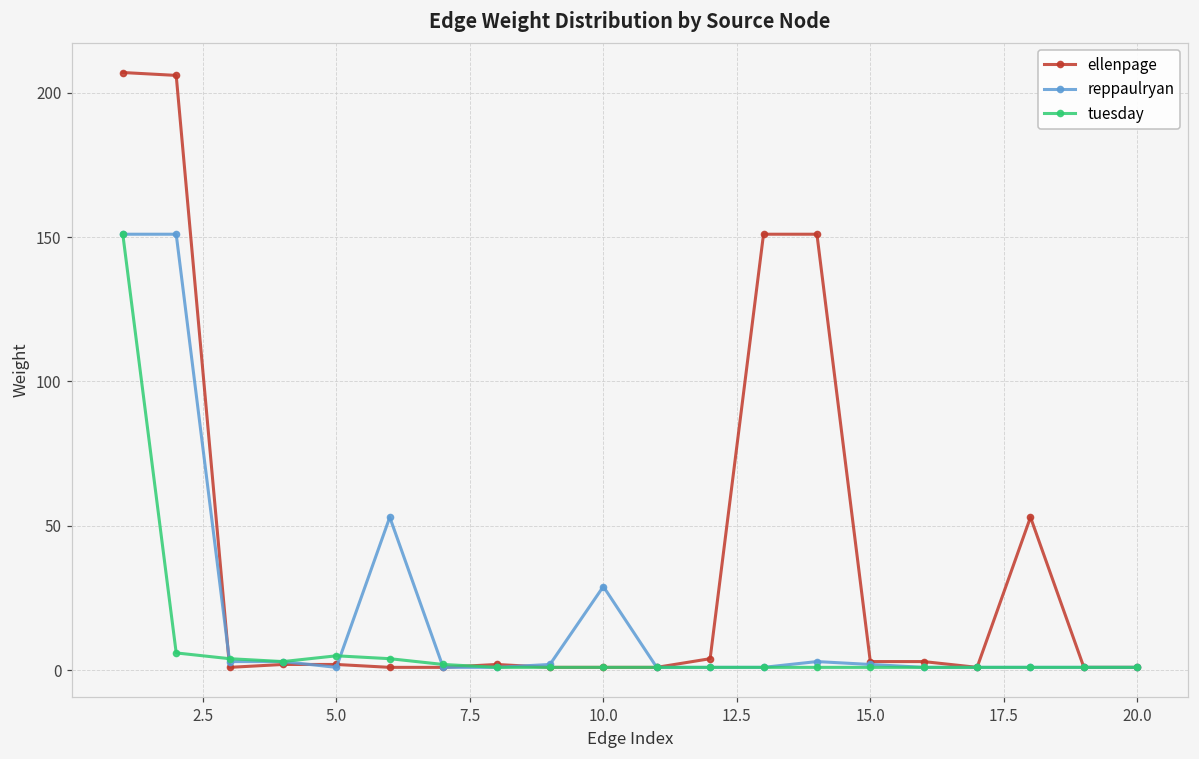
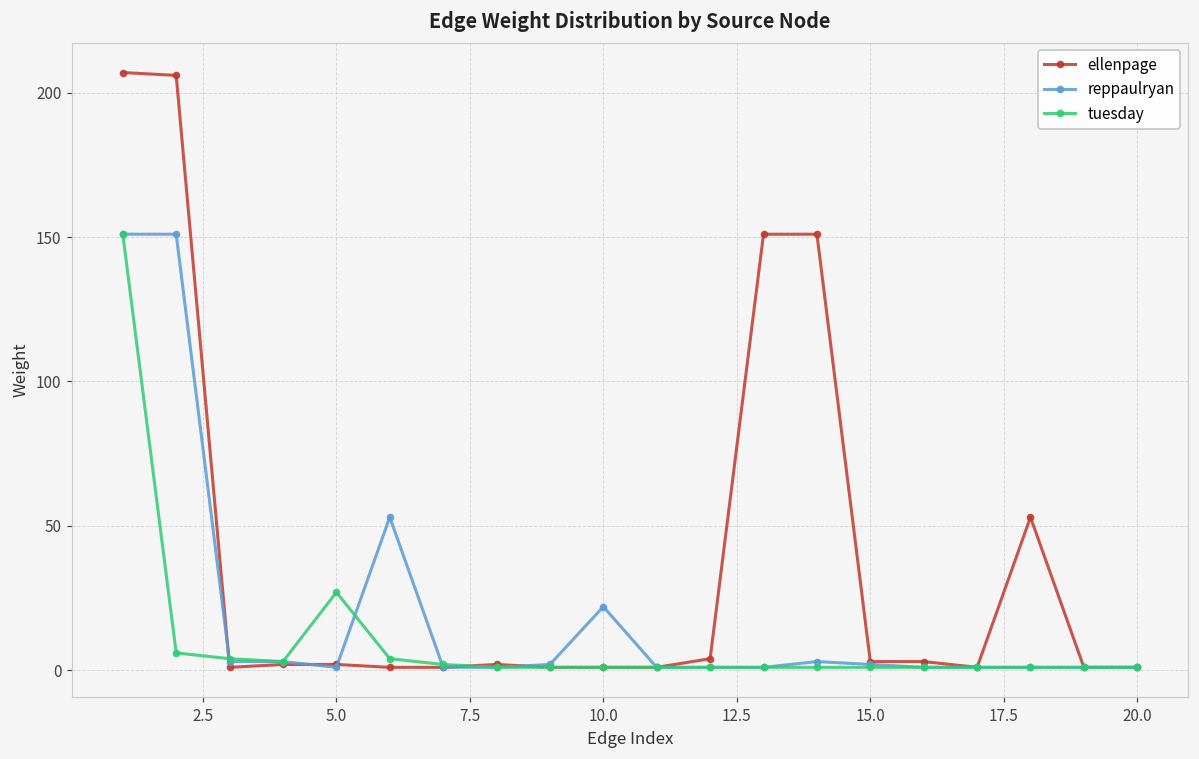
tuesday, 5.0: 5 -> 27
reppaulryan, 10.0: 29 -> 22
